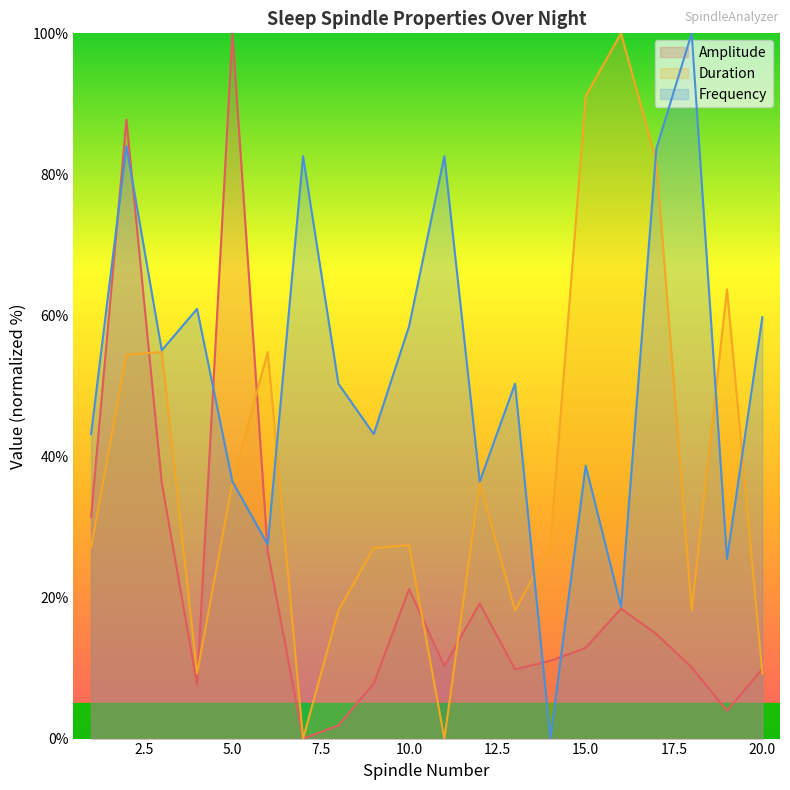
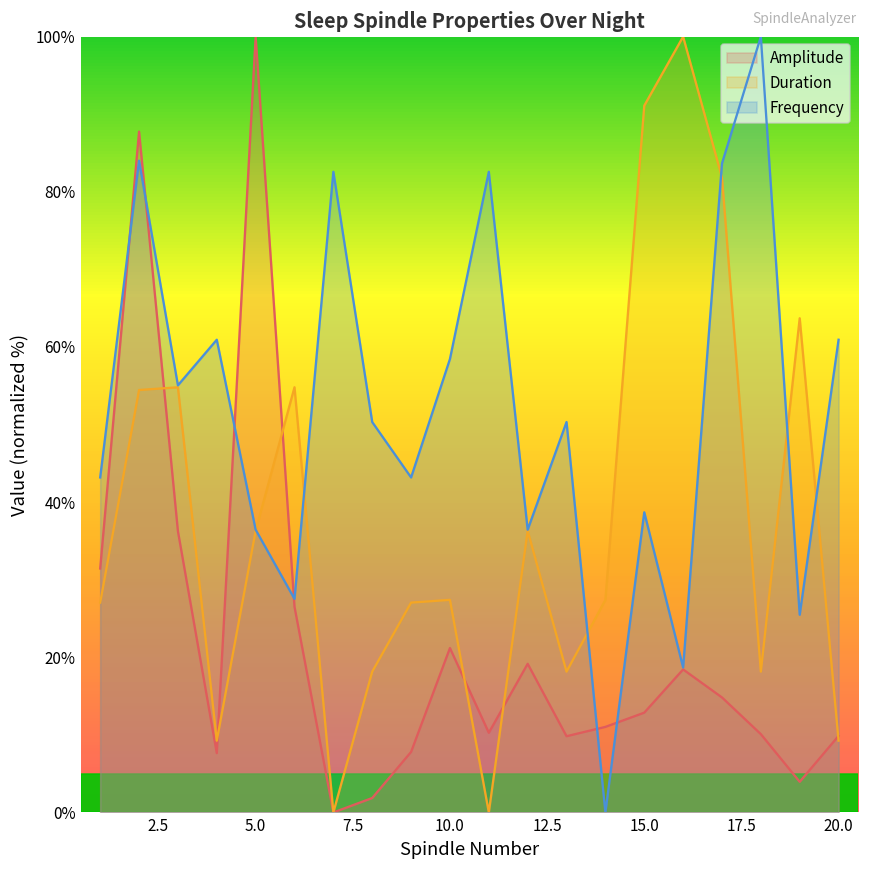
Frequency, 20.0: 60% -> 61%
